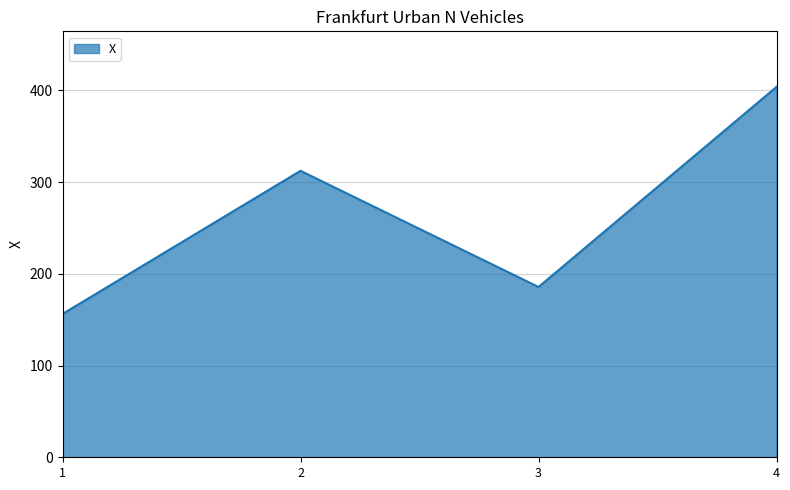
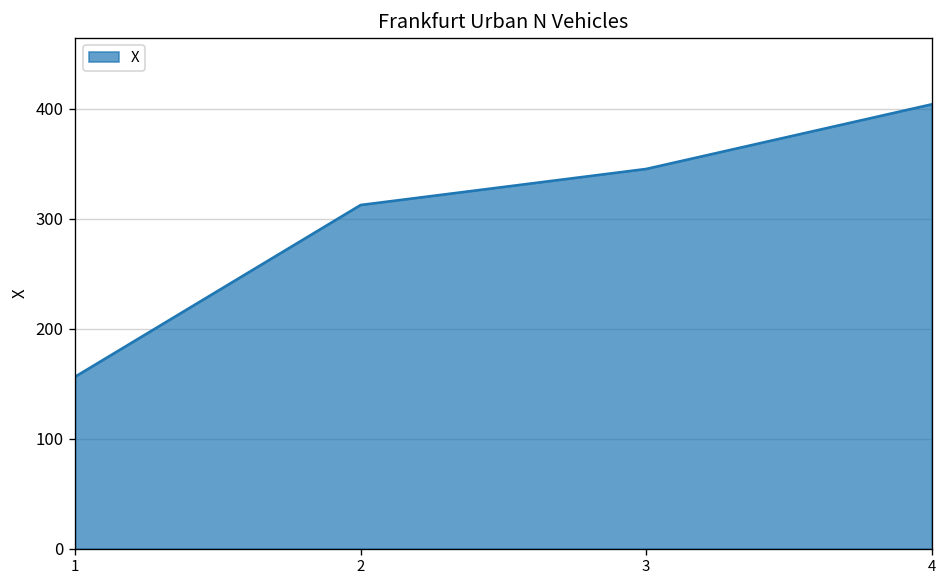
3: 190 -> 350
